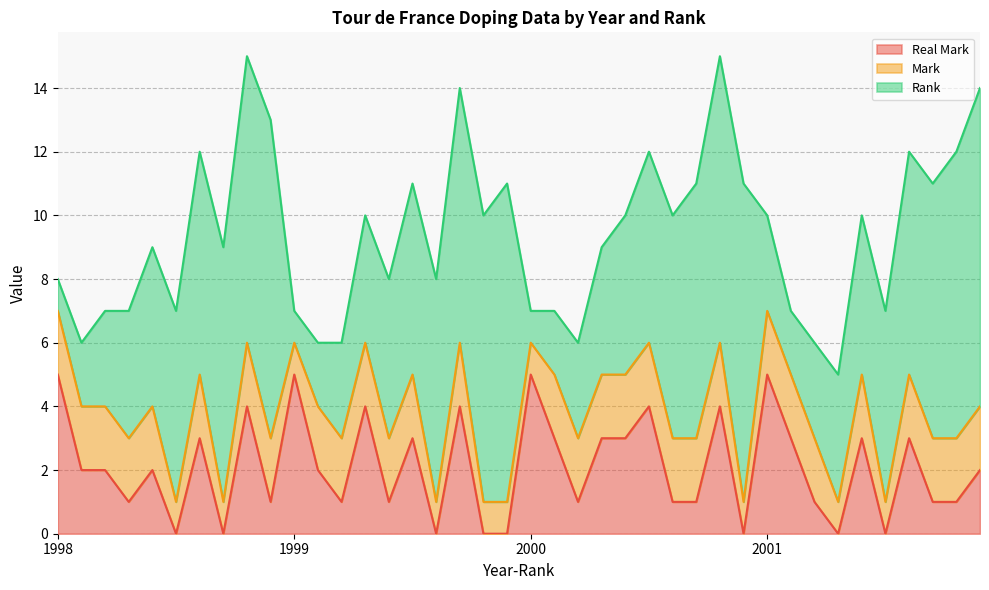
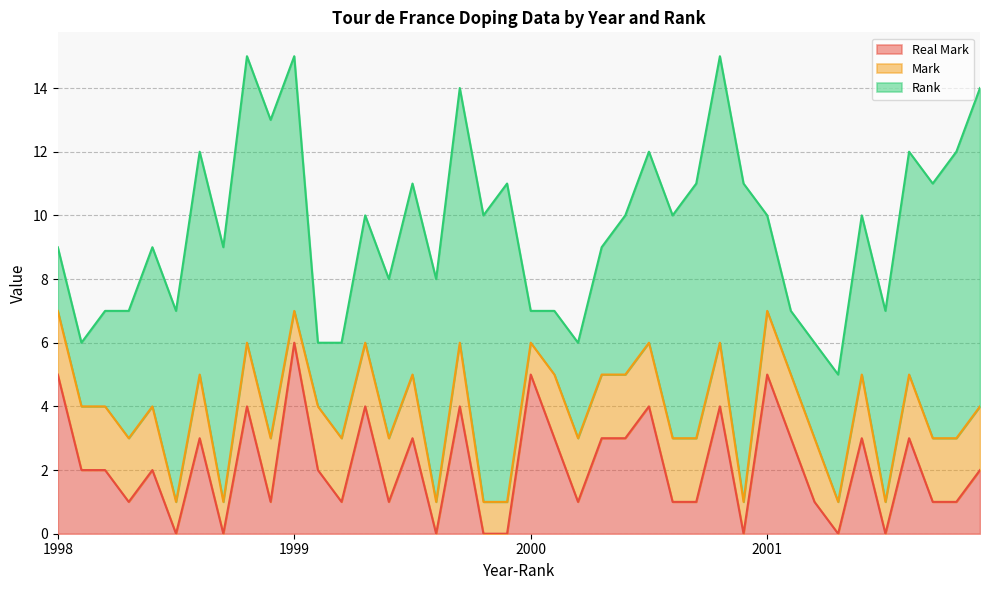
Rank, 1998: 1 -> 2
Real Mark, 1999: 5 -> 6
Rank, 1999: 1 -> 8
